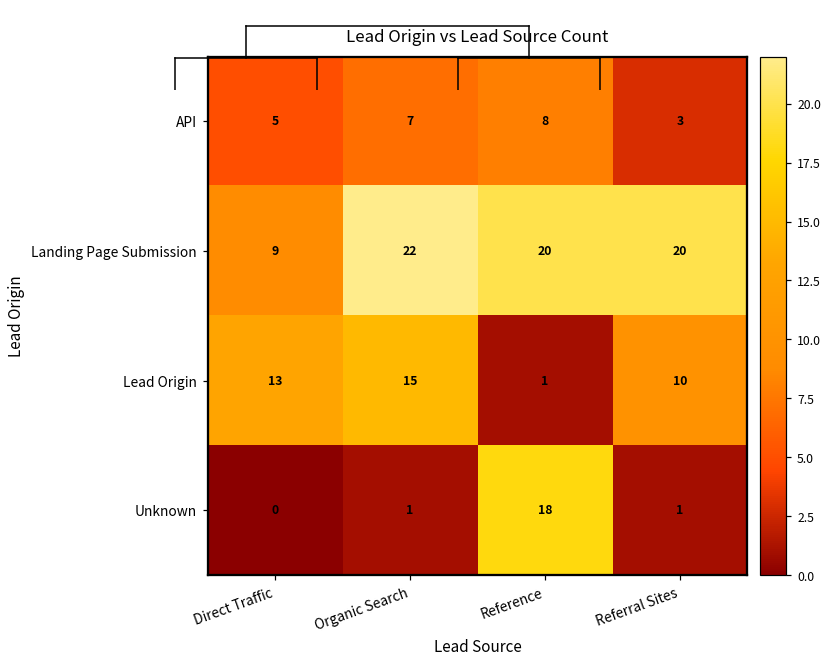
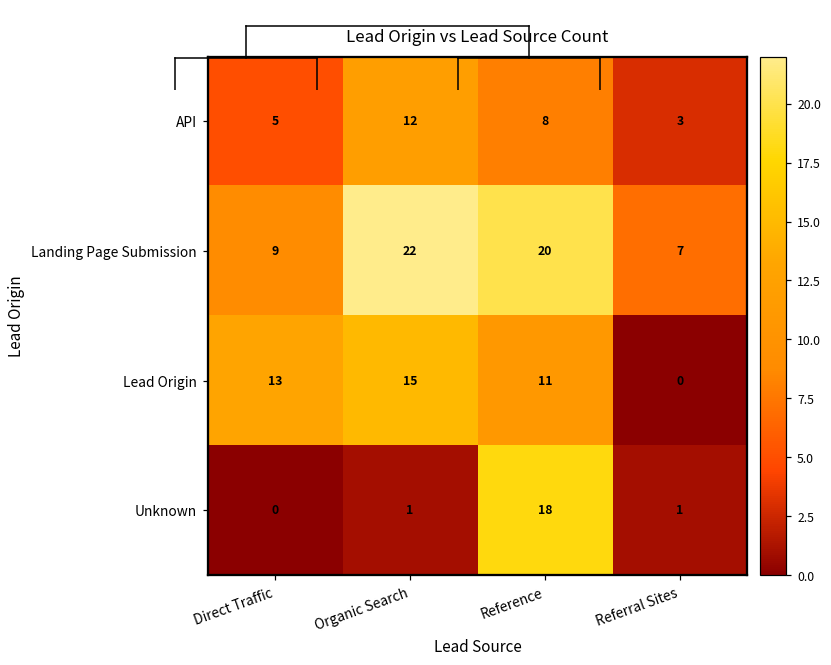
Lead Origin vs Lead Source Count, API, Organic Search: 7 -> 12
Lead Origin vs Lead Source Count, Landing Page Submission, Referral Sites: 20 -> 7
Lead Origin vs Lead Source Count, Lead Origin, Reference: 1 -> 11
Lead Origin vs Lead Source Count, Lead Origin, Referral Sites: 10 -> 0
